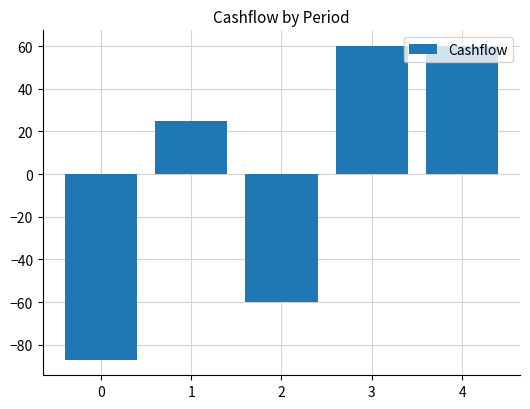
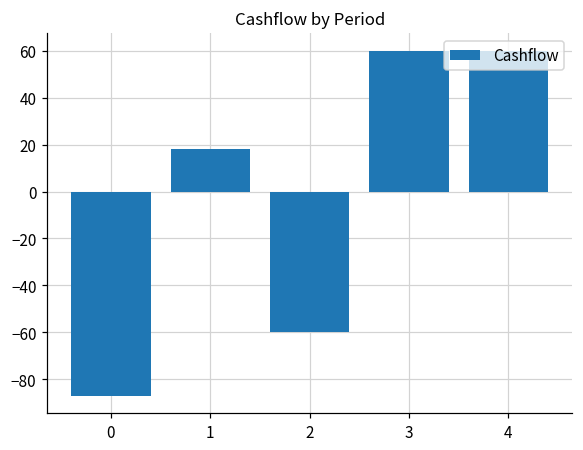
1: 25 -> 18
